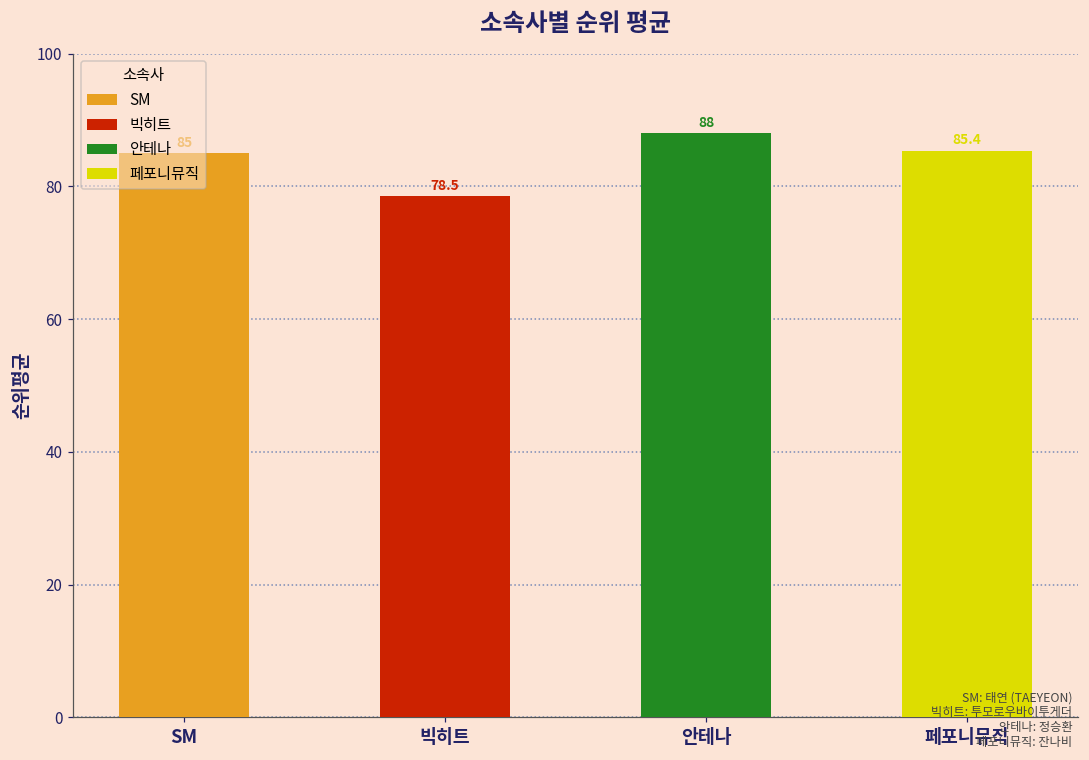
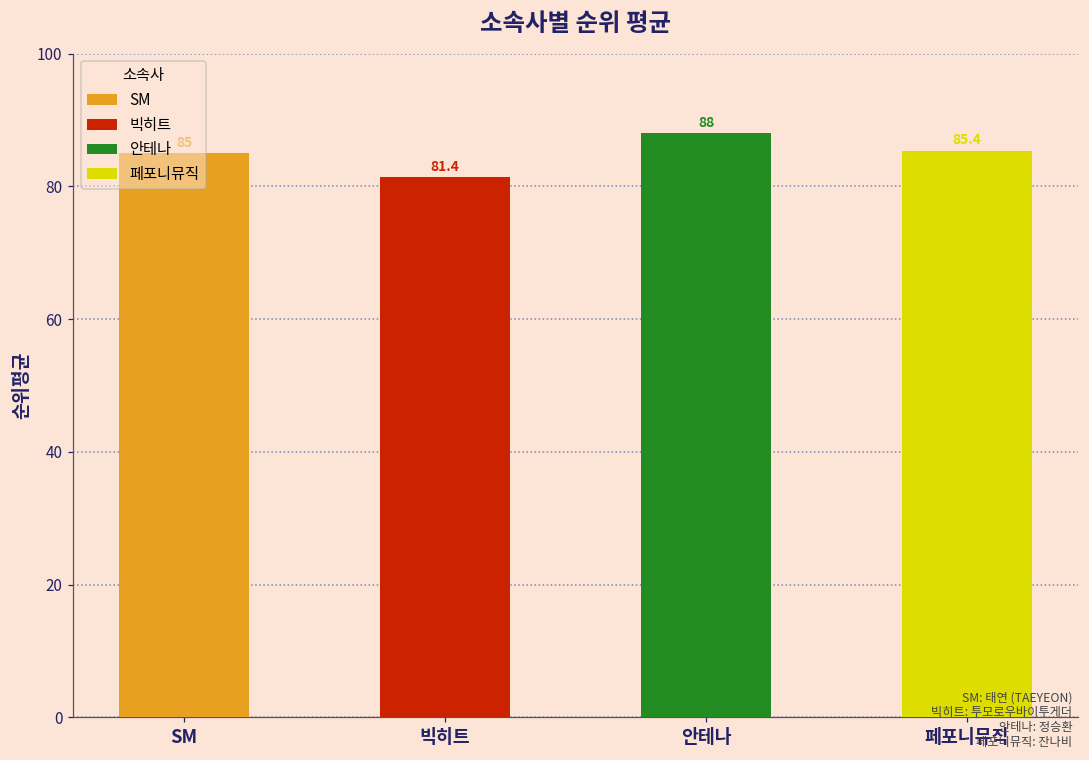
빅히트: 78.5 -> 81.4
